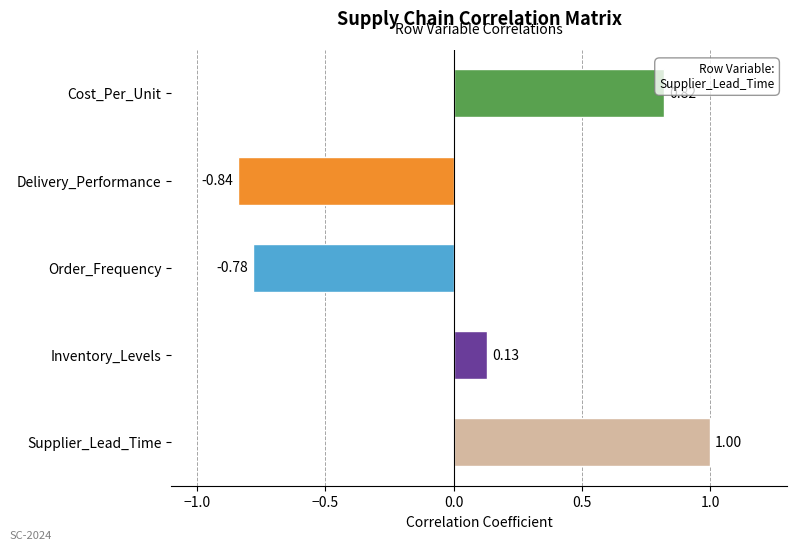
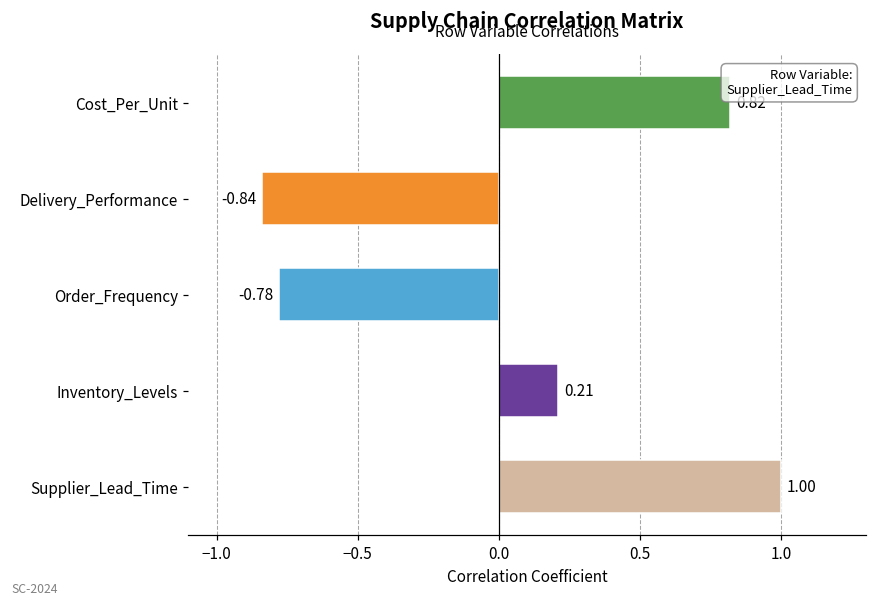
Inventory_Levels: 0.13 -> 0.21
